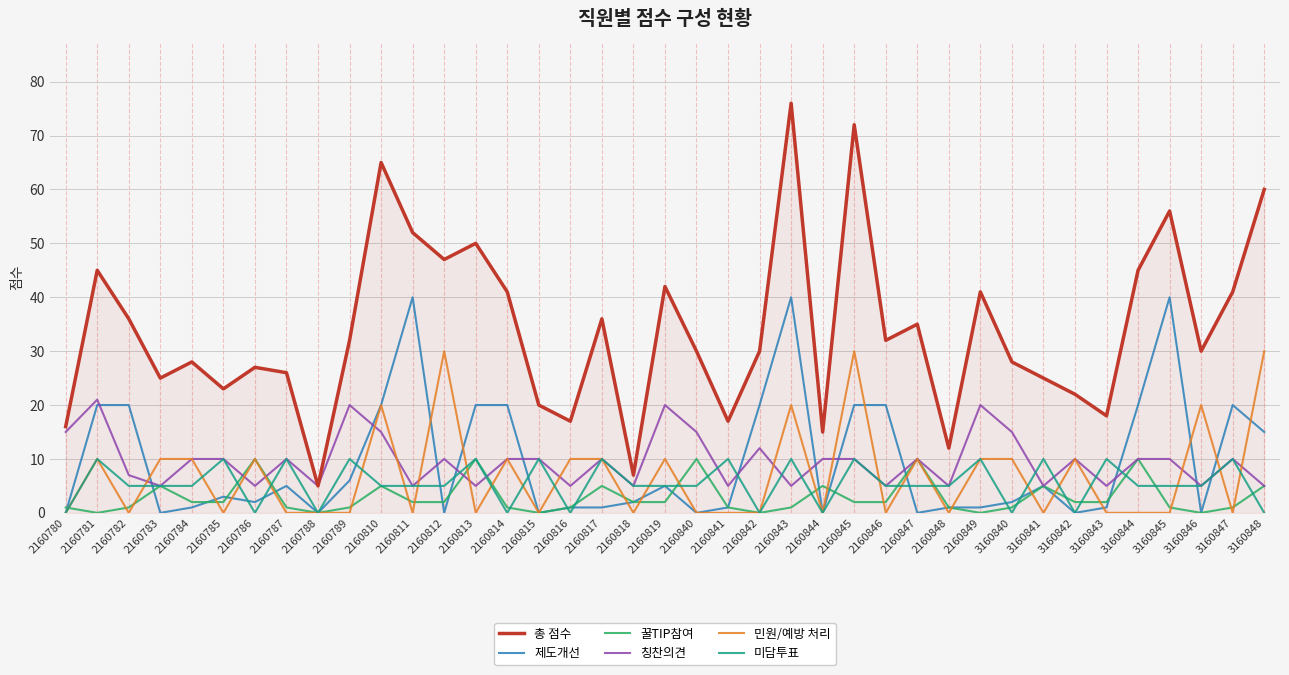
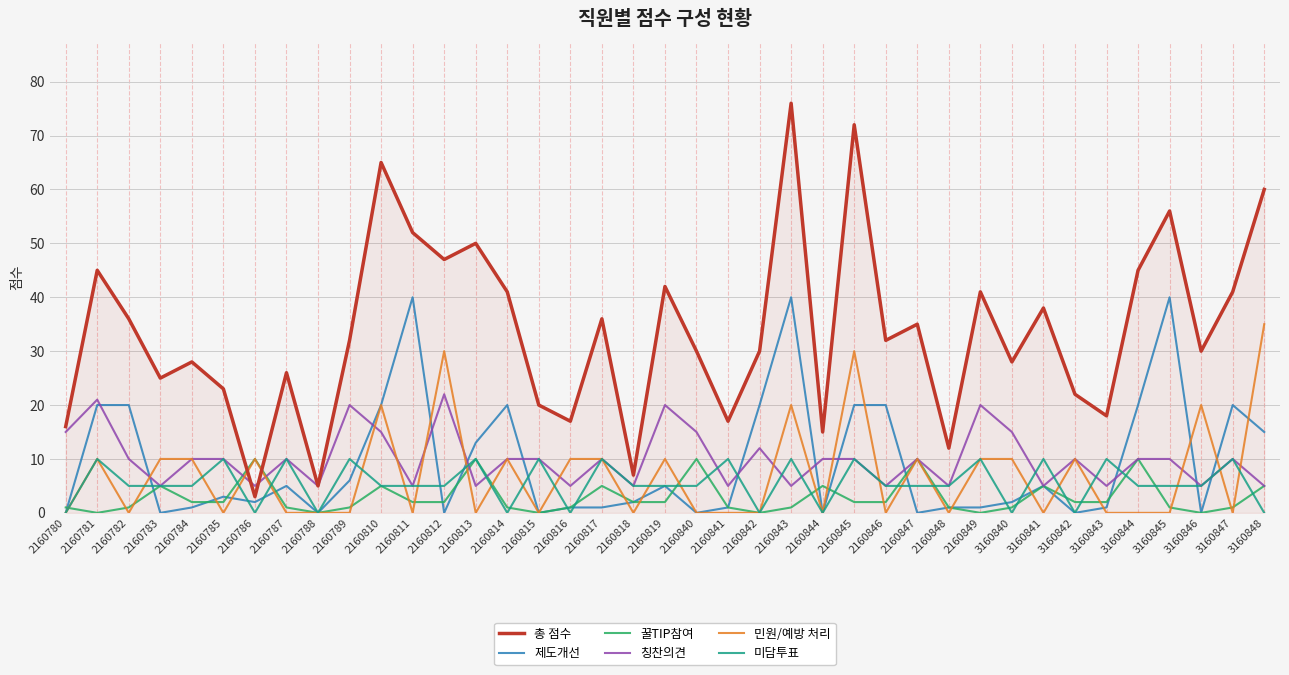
칭찬의견, 2160782: 7 -> 10
총 점수, 2160786: 27 -> 3
칭찬의견, 2160812: 10 -> 22
제도개선, 2160813: 20 -> 13
총 점수, 3160841: 25 -> 38
민원/예방 처리, 3160848: 30 -> 35
